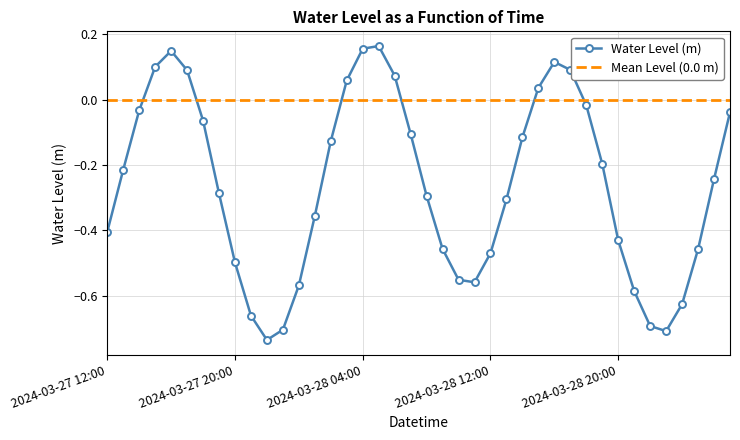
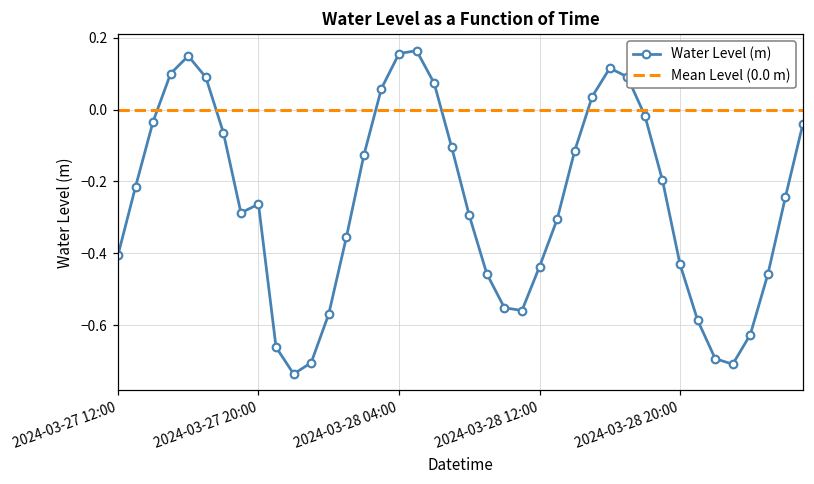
2024-03-27 20:00: -0.50 -> -0.26
2024-03-28 12:00: -0.47 -> -0.44
